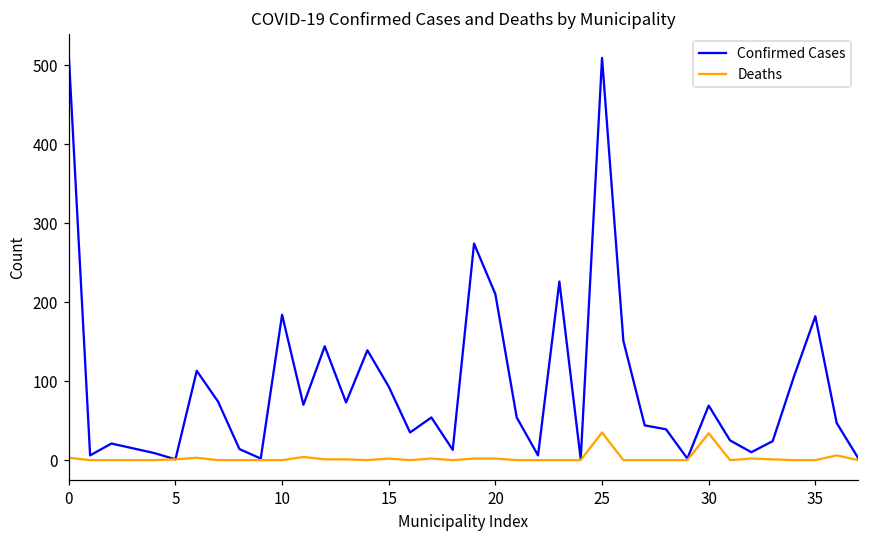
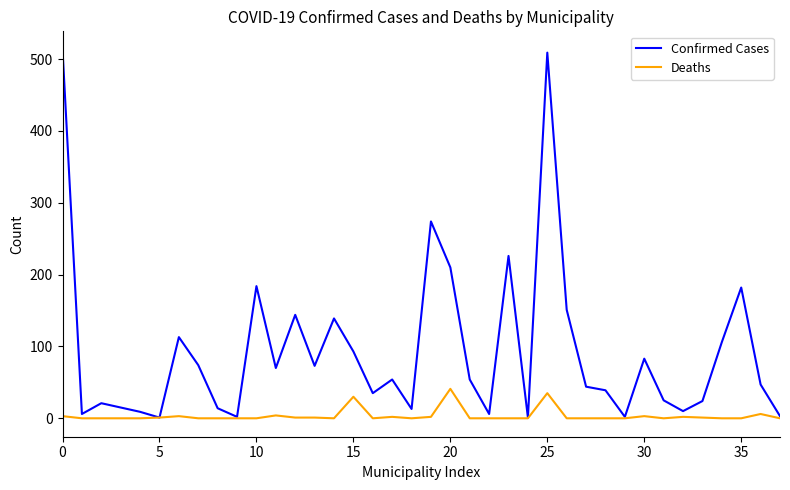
Deaths, 15: 0 -> 30
Deaths, 20: 0 -> 40
Confirmed Cases, 30: 70 -> 80
Deaths, 30: 30 -> 0
